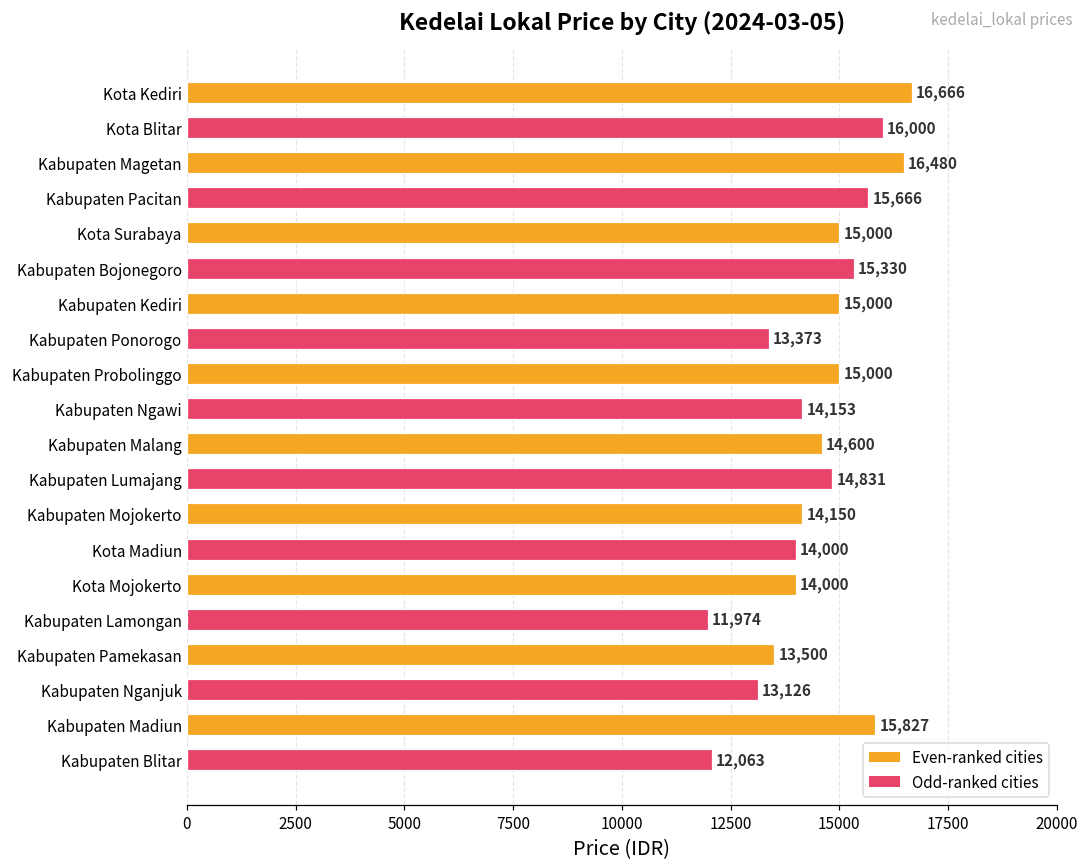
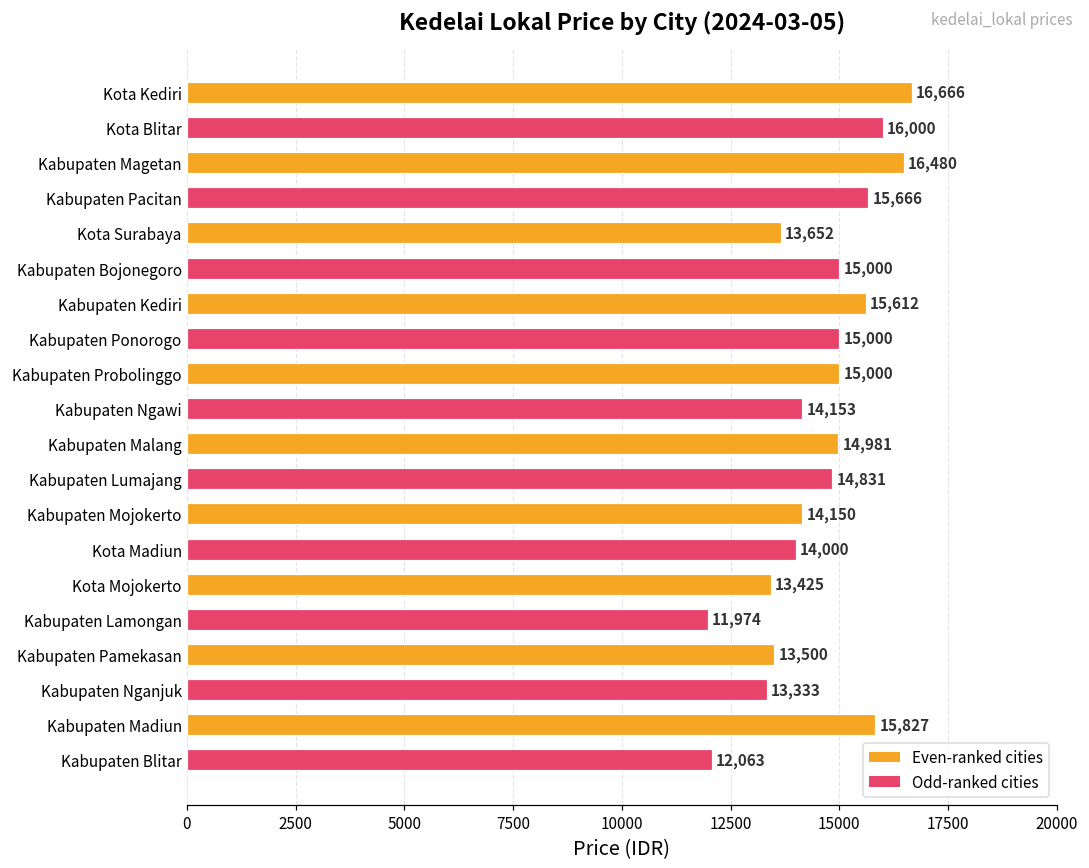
Kota Surabaya: 15,000 -> 13,652
Kabupaten Bojonegoro: 15,330 -> 15,000
Kabupaten Kediri: 15,000 -> 15,612
Kabupaten Ponorogo: 13,373 -> 15,000
Kabupaten Malang: 14,600 -> 14,981
Kota Mojokerto: 14,000 -> 13,425
Kabupaten Nganjuk: 13,126 -> 13,333
